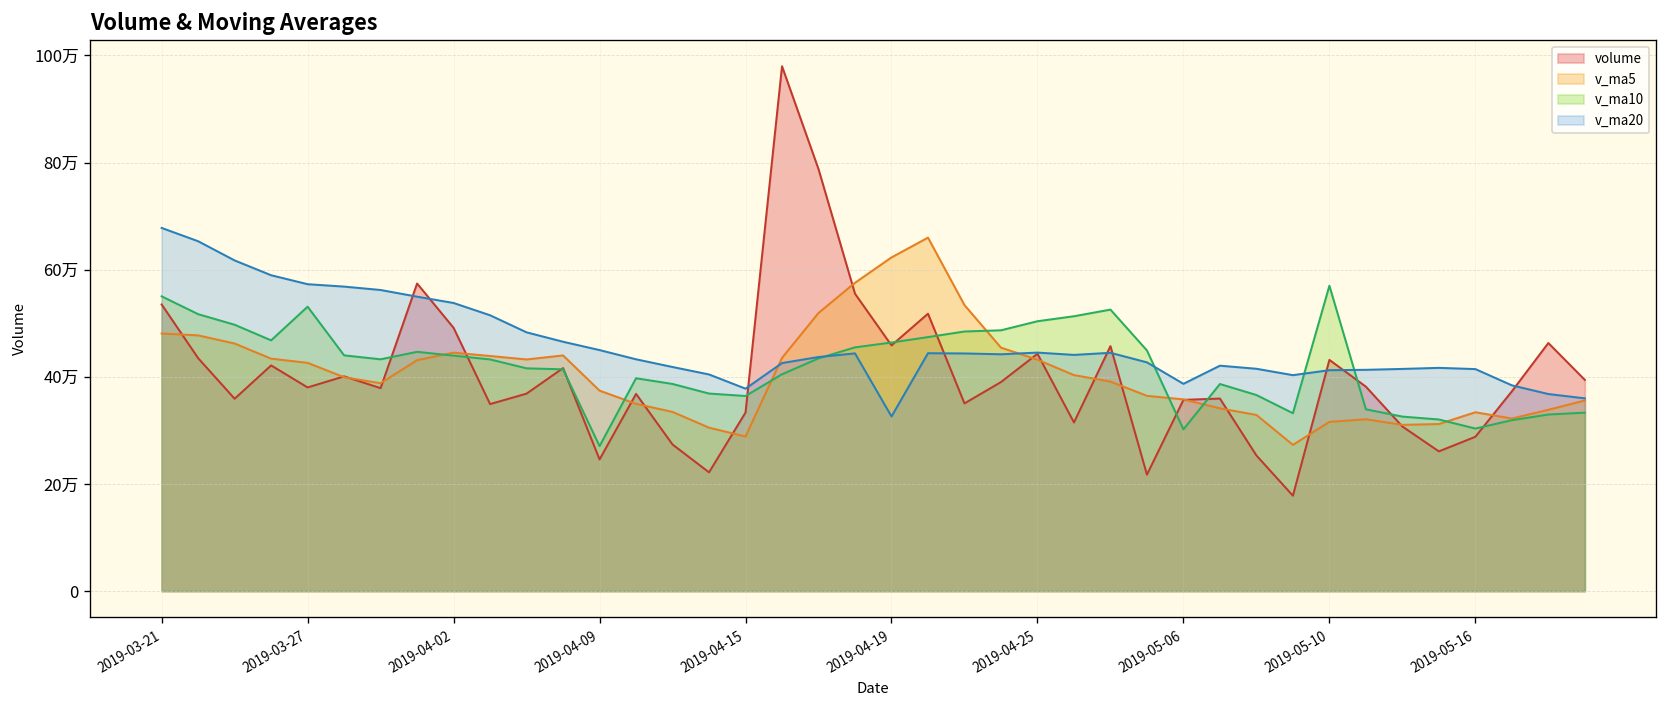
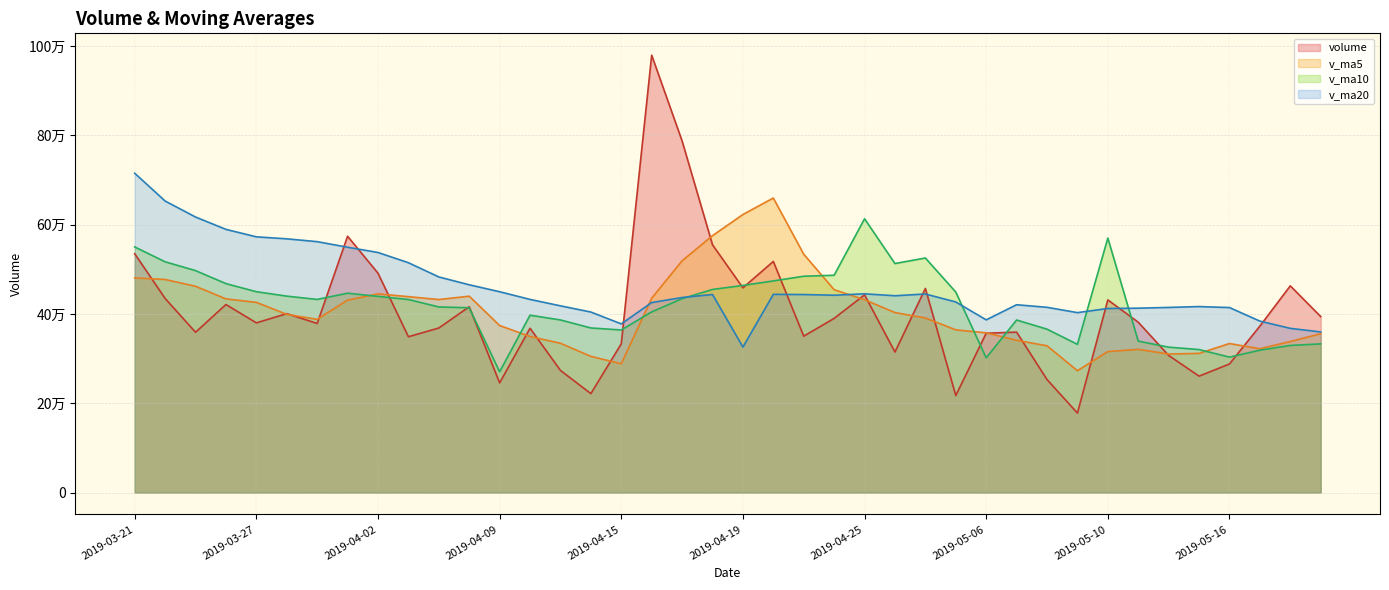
v_ma20, 2019-03-21: 68万 -> 72万
v_ma10, 2019-03-27: 53万 -> 45万
v_ma10, 2019-04-25: 50万 -> 61万
